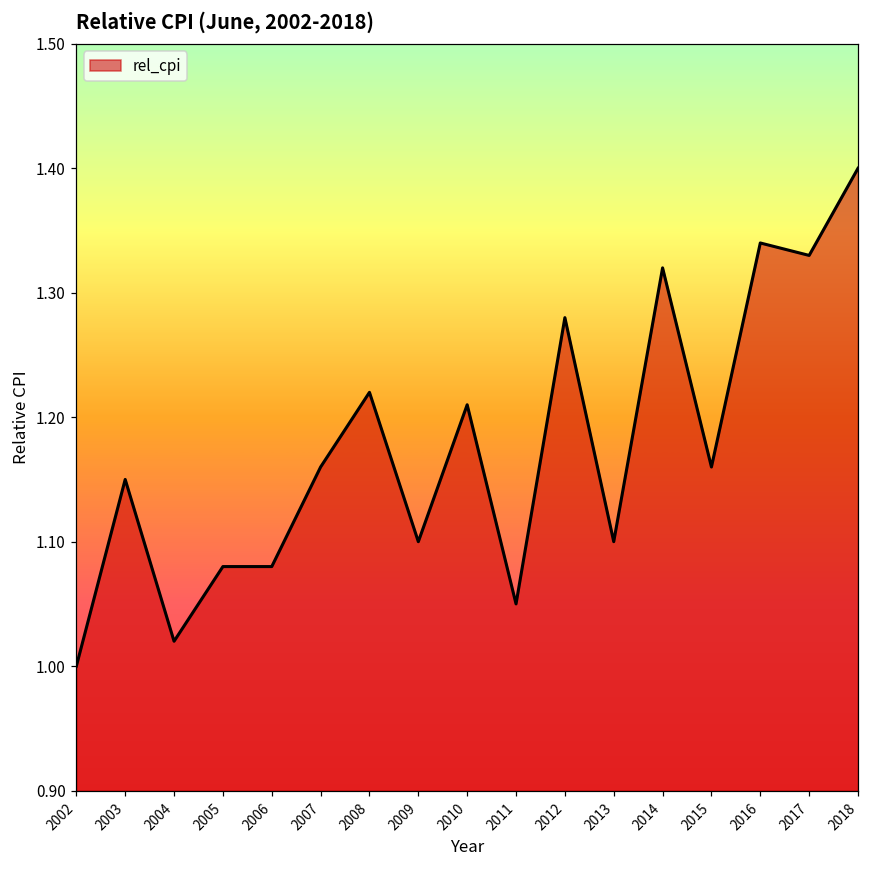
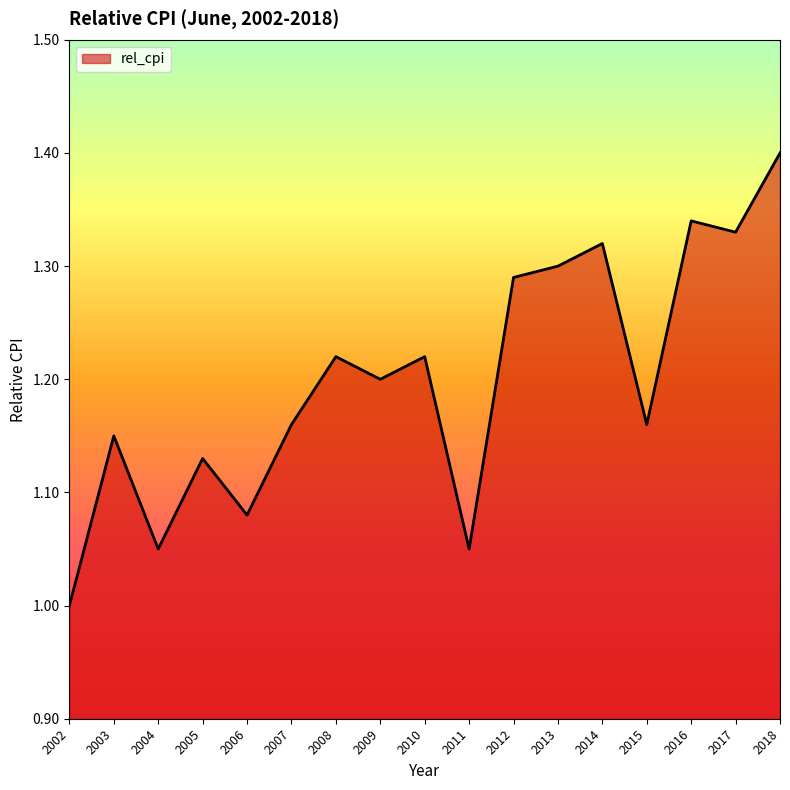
2004: 1.02 -> 1.05
2005: 1.08 -> 1.13
2009: 1.1 -> 1.2
2010: 1.21 -> 1.22
2012: 1.28 -> 1.29
2013: 1.1 -> 1.3
